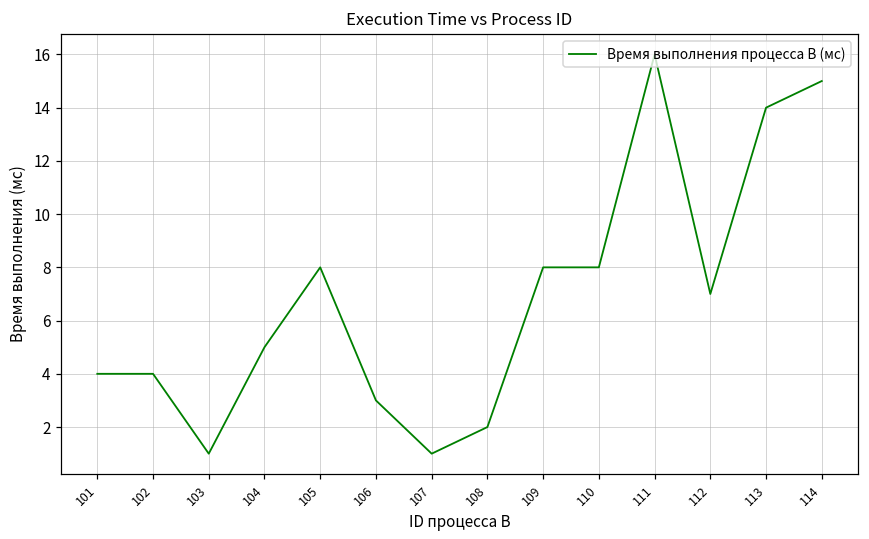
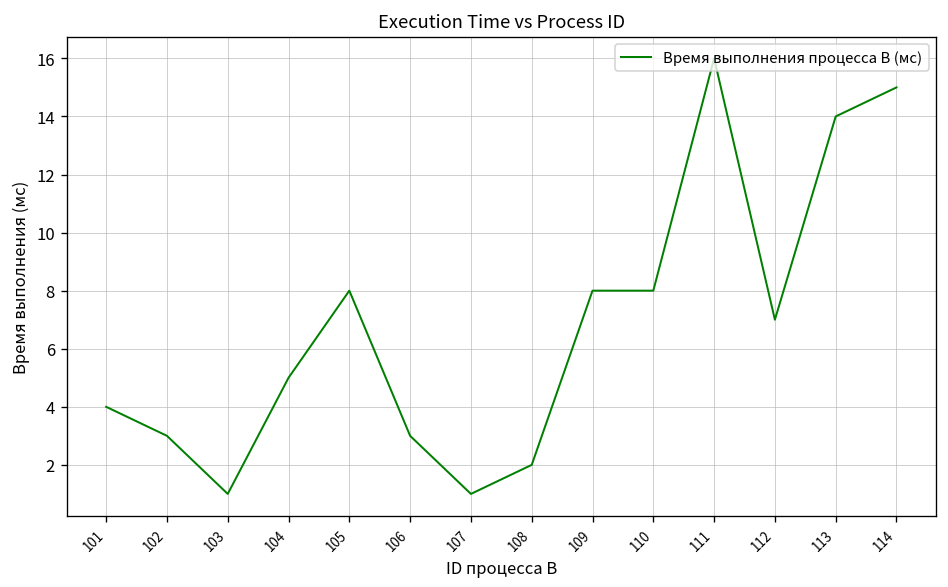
102: 4 -> 3
